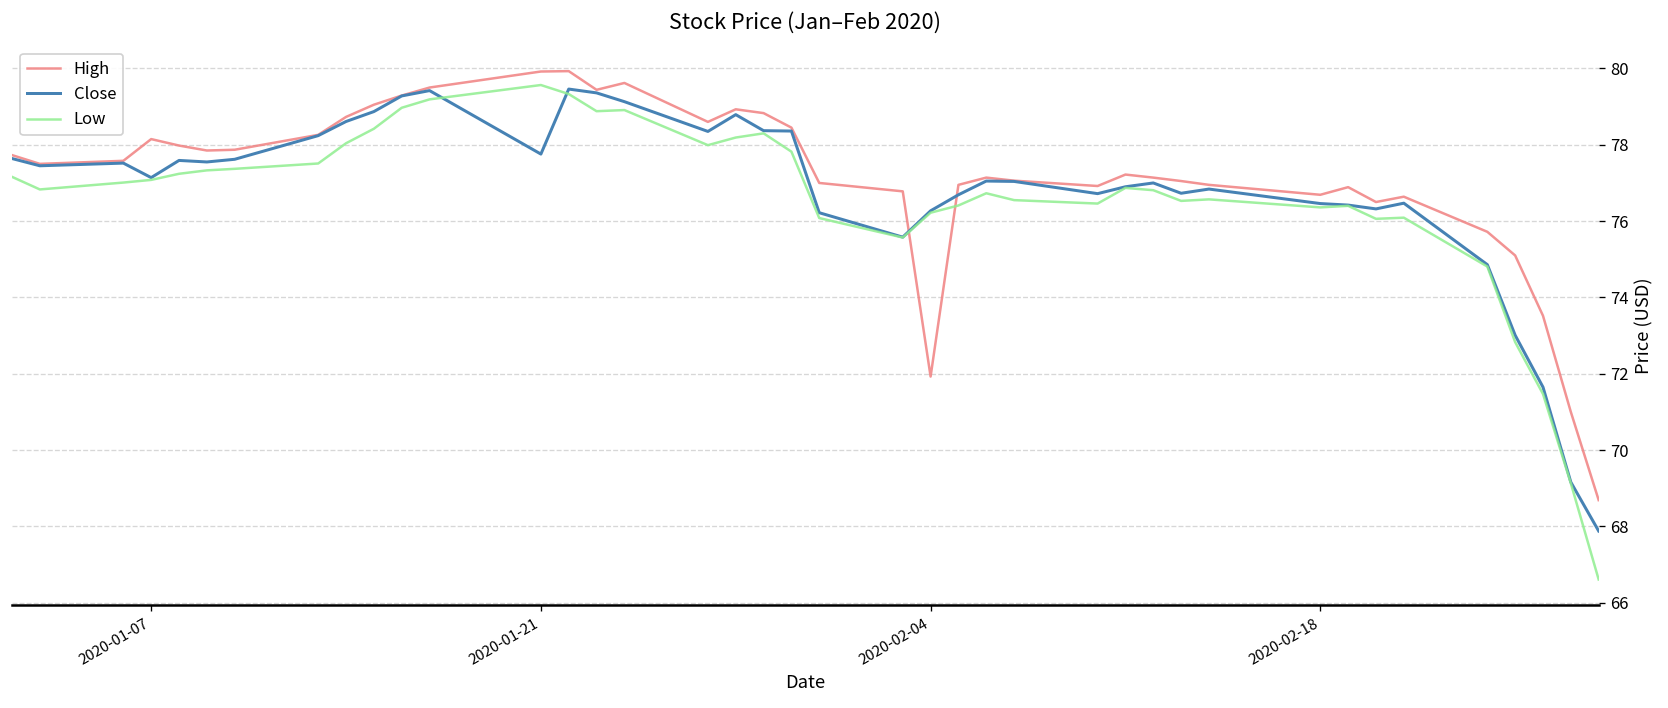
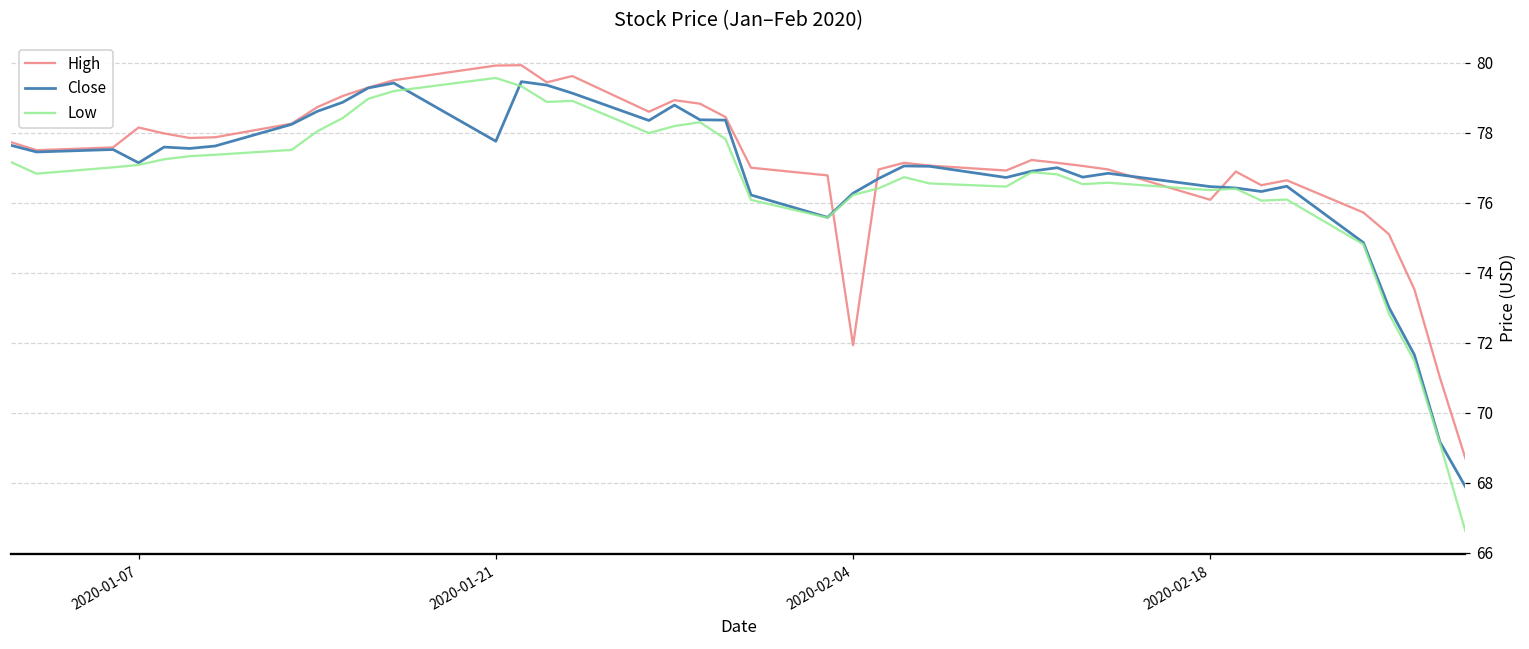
High, 2020-02-18: 76.7 -> 76.1
